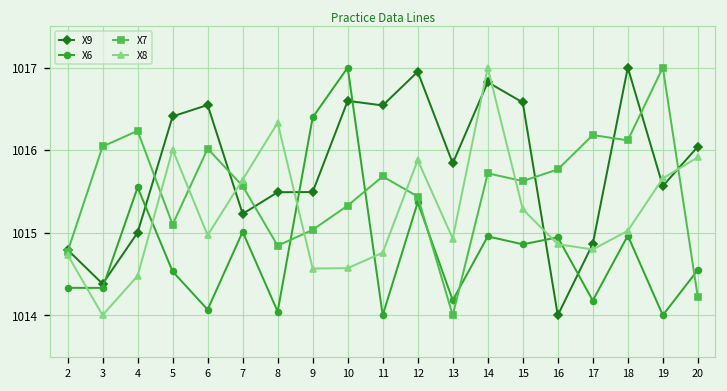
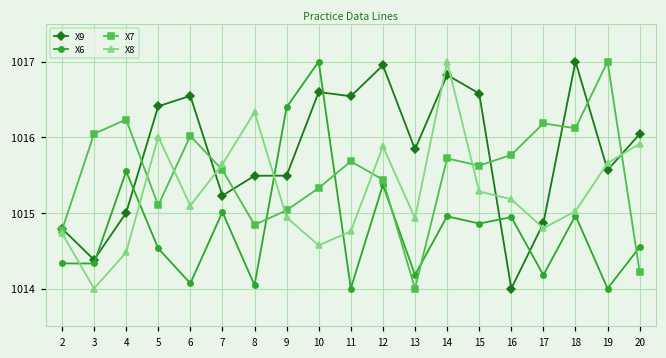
X8, 6: 1015.0 -> 1015.1
X8, 9: 1014.6 -> 1014.9
X8, 16: 1014.9 -> 1015.2
